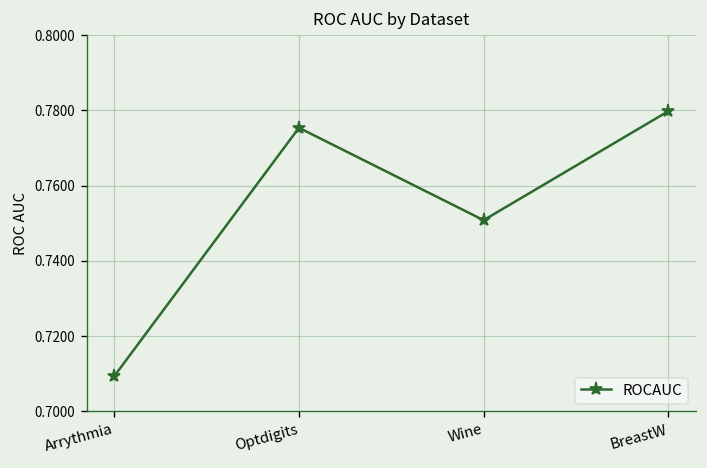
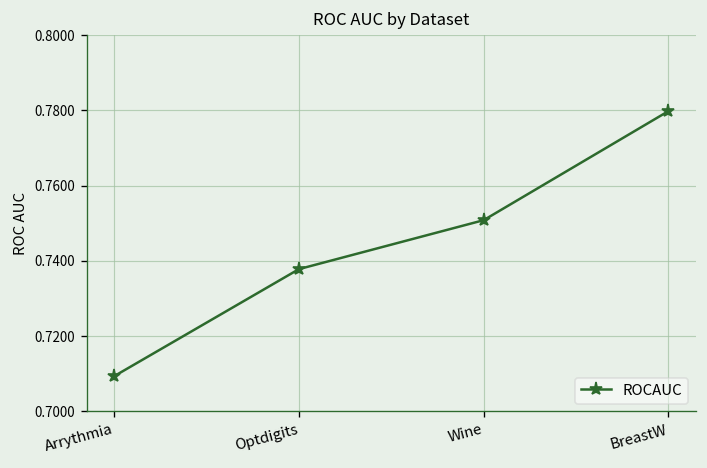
Optdigits: 0.775 -> 0.738
